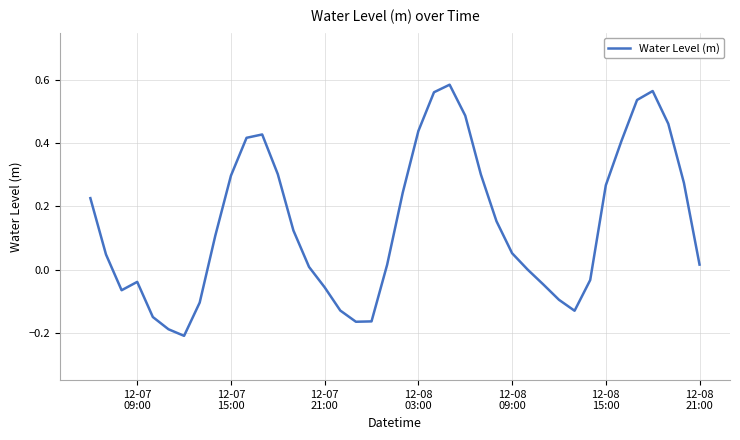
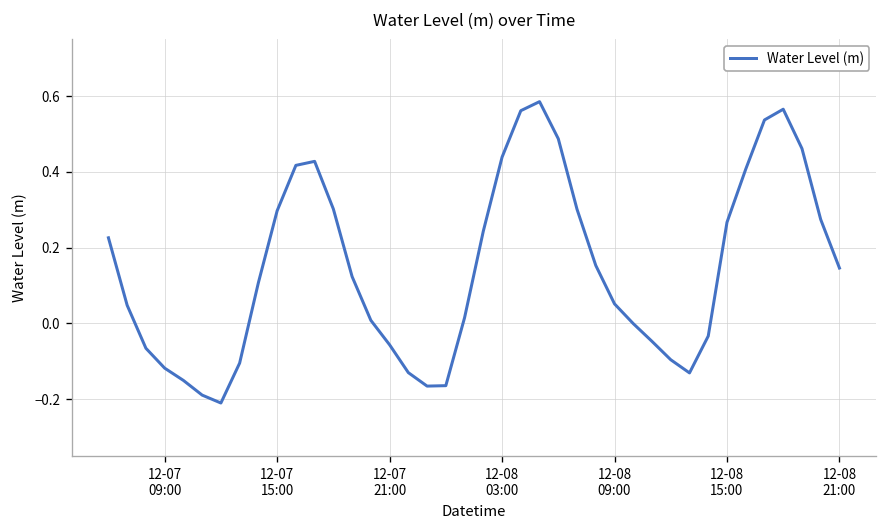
12-07 09:00: -0.04 -> -0.12
12-08 21:00: 0.02 -> 0.15
